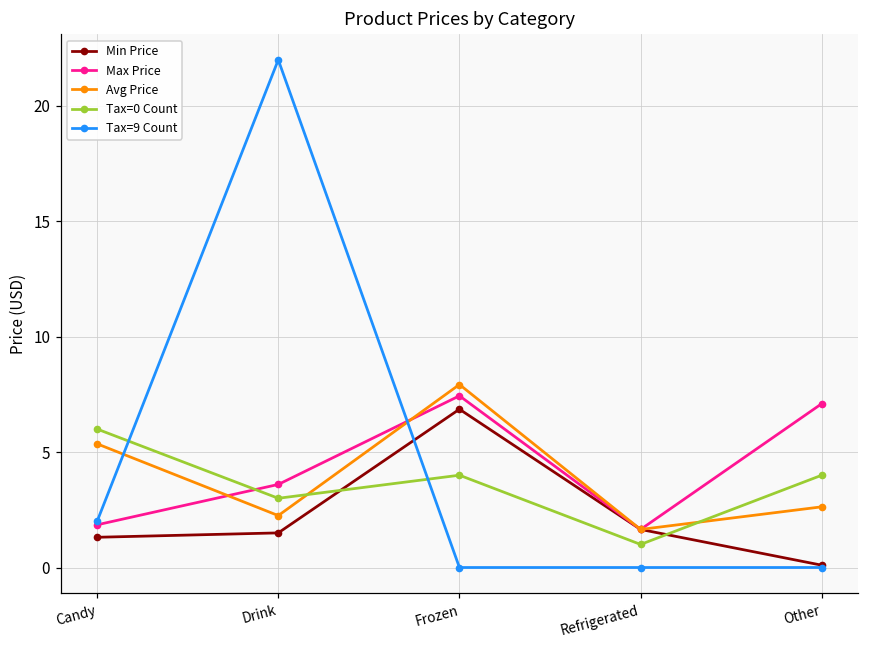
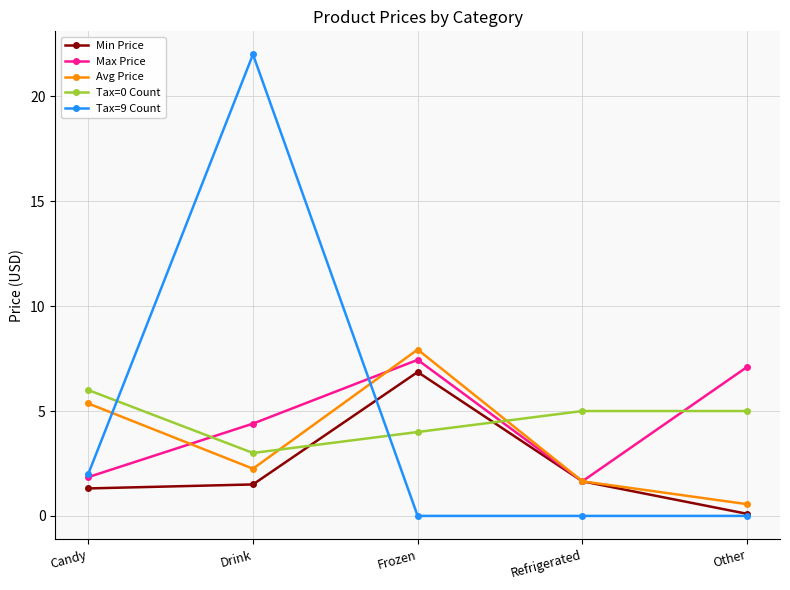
Max Price, Drink: 3.6 -> 4.4
Tax=0 Count, Refrigerated: 1 -> 5
Avg Price, Other: 2.6 -> 0.6
Tax=0 Count, Other: 4 -> 5
